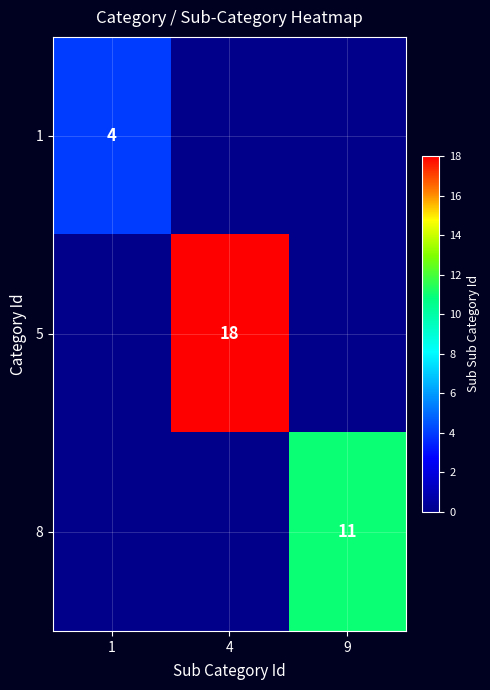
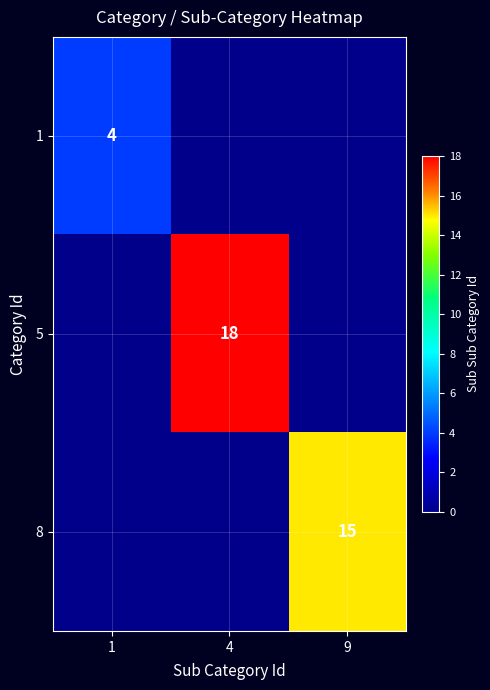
8, 9: 11 -> 15
